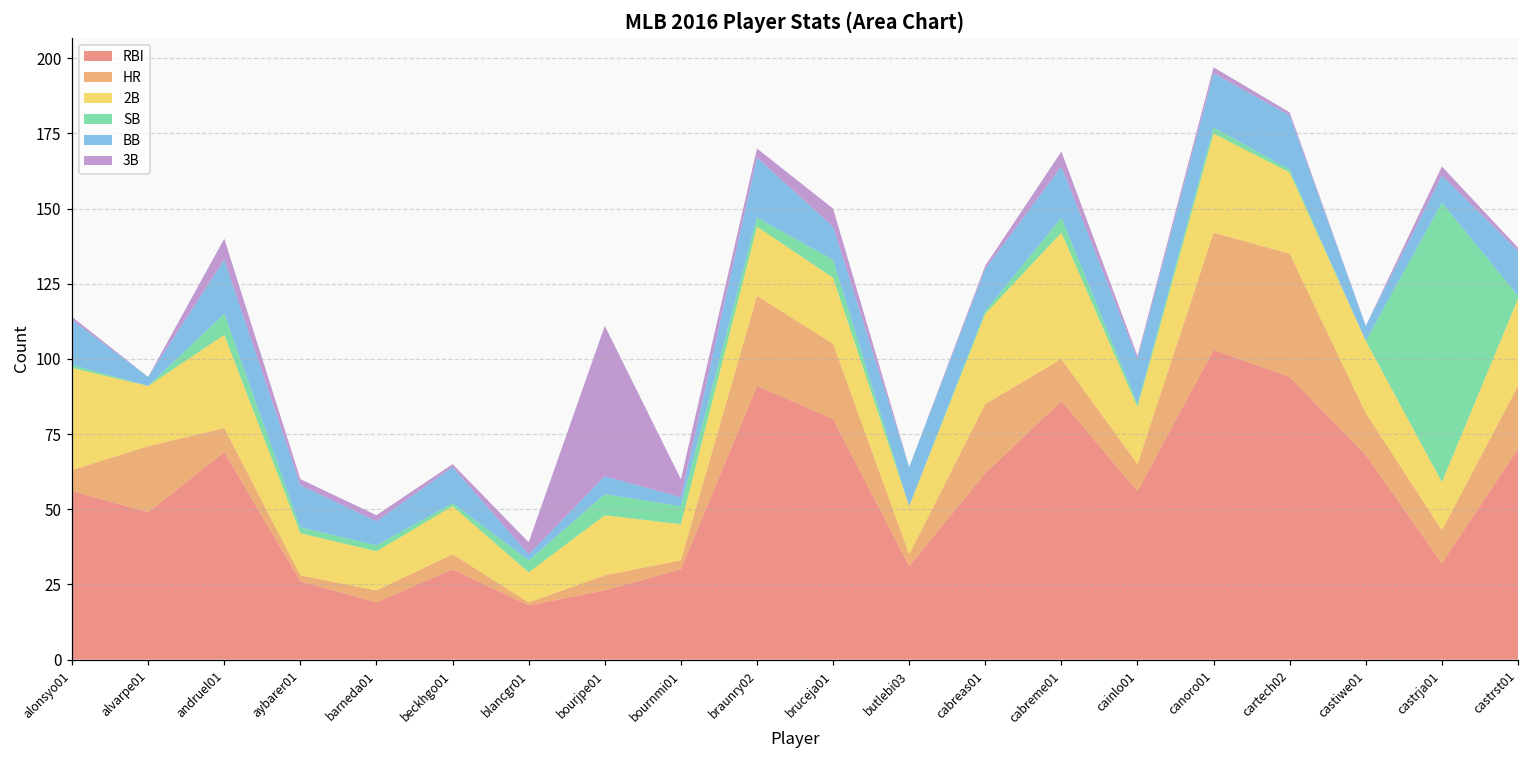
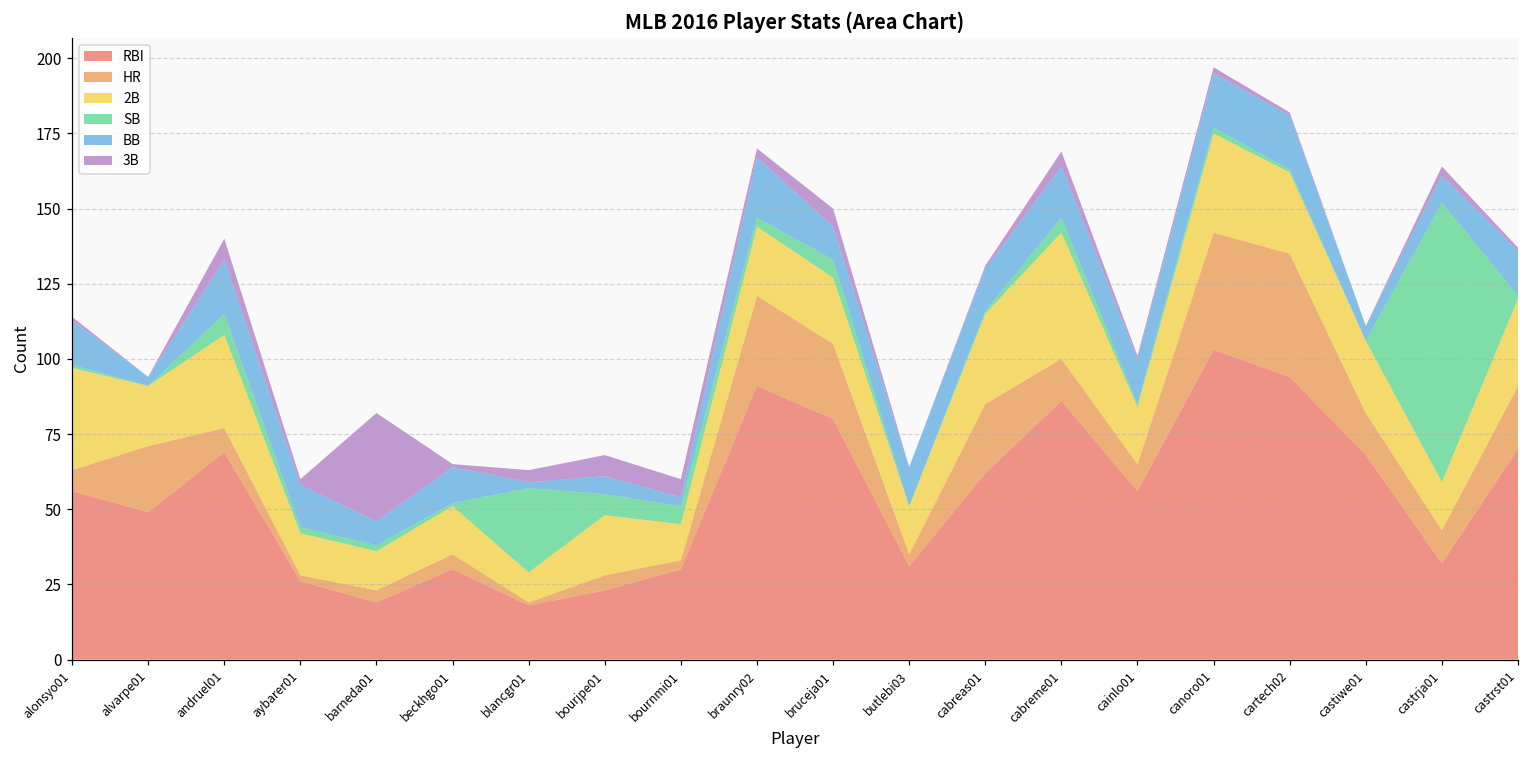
3B, barneda01: 2 -> 36
SB, blancgr01: 4 -> 28
3B, bourjpe01: 50 -> 7
